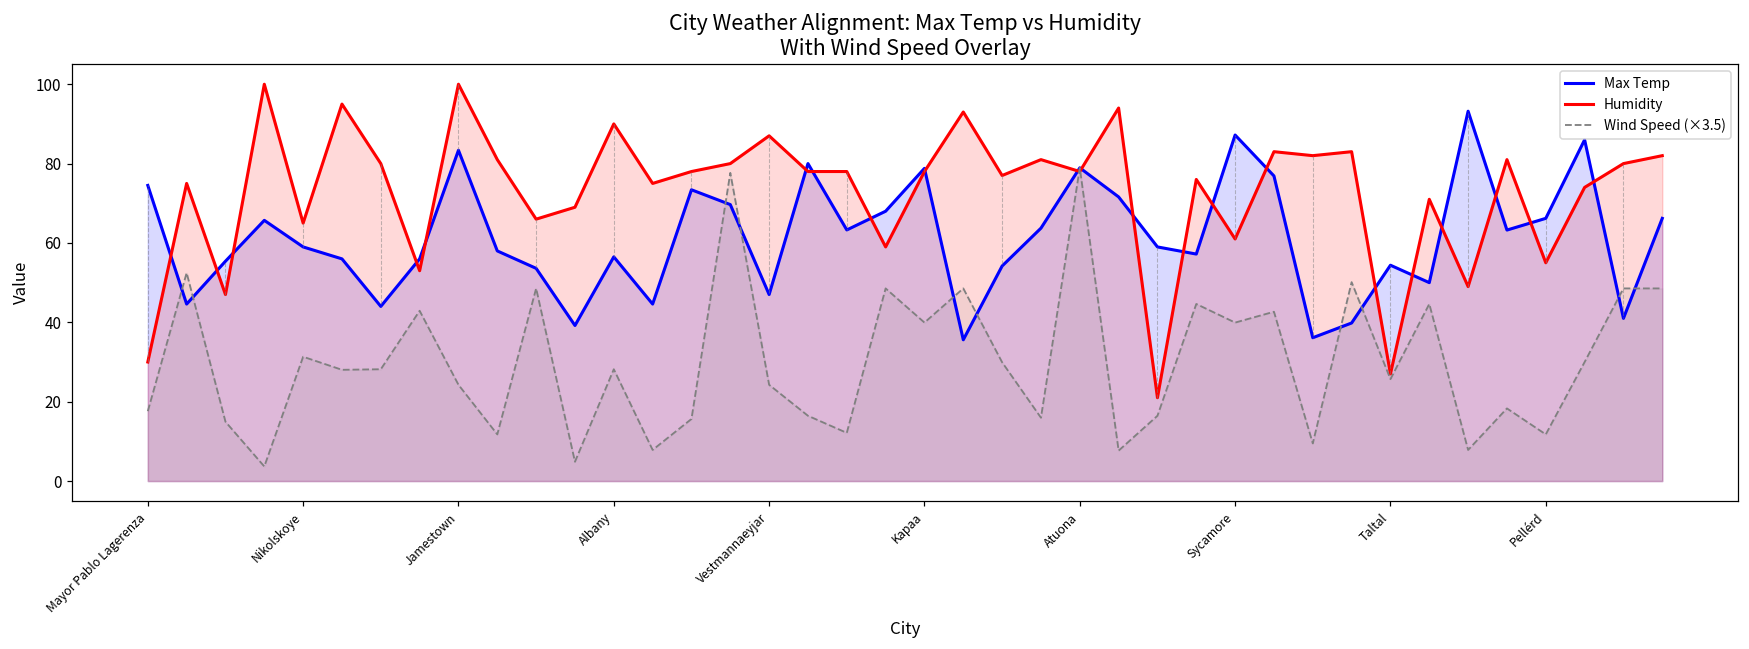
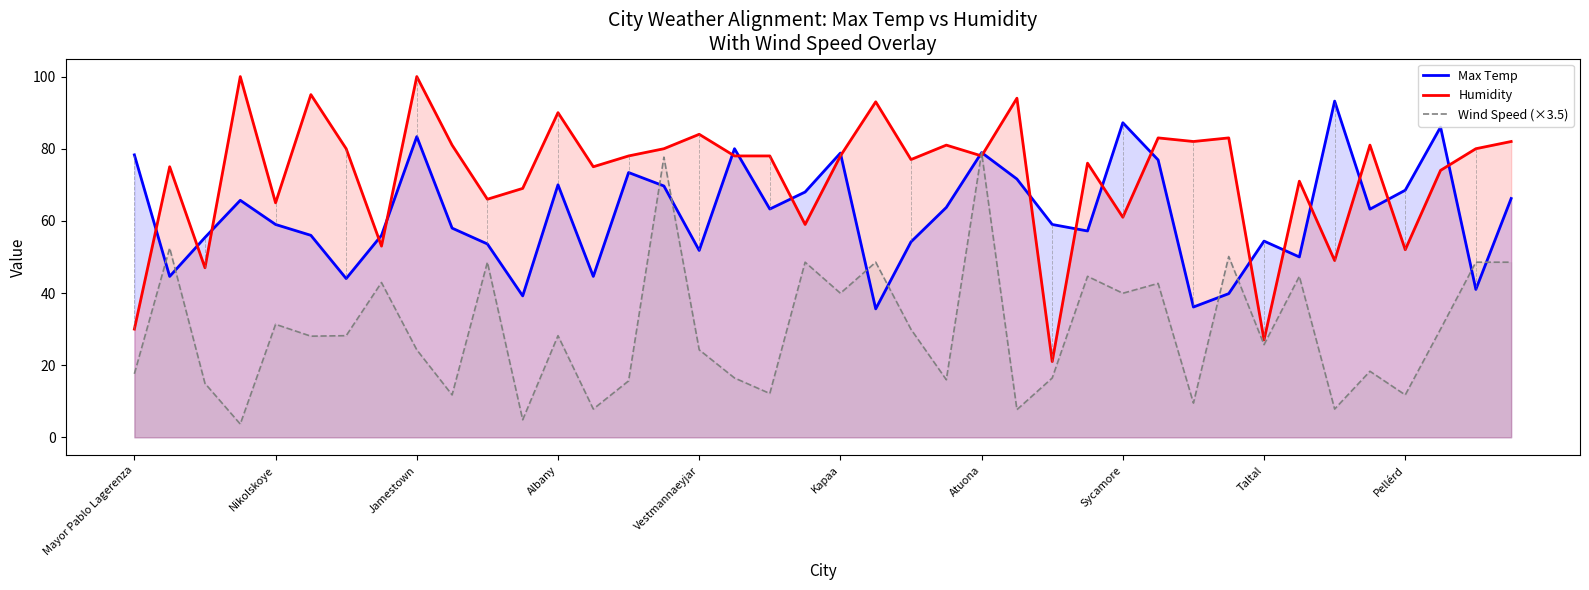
Max Temp, Mayor Pablo Lagerenza: 75 -> 78
Max Temp, Albany: 57 -> 70
Max Temp, Vestmannaeyjar: 47 -> 52
Humidity, Vestmannaeyjar: 87 -> 84
Max Temp, Pellérd: 66 -> 69
Humidity, Pellérd: 55 -> 52
